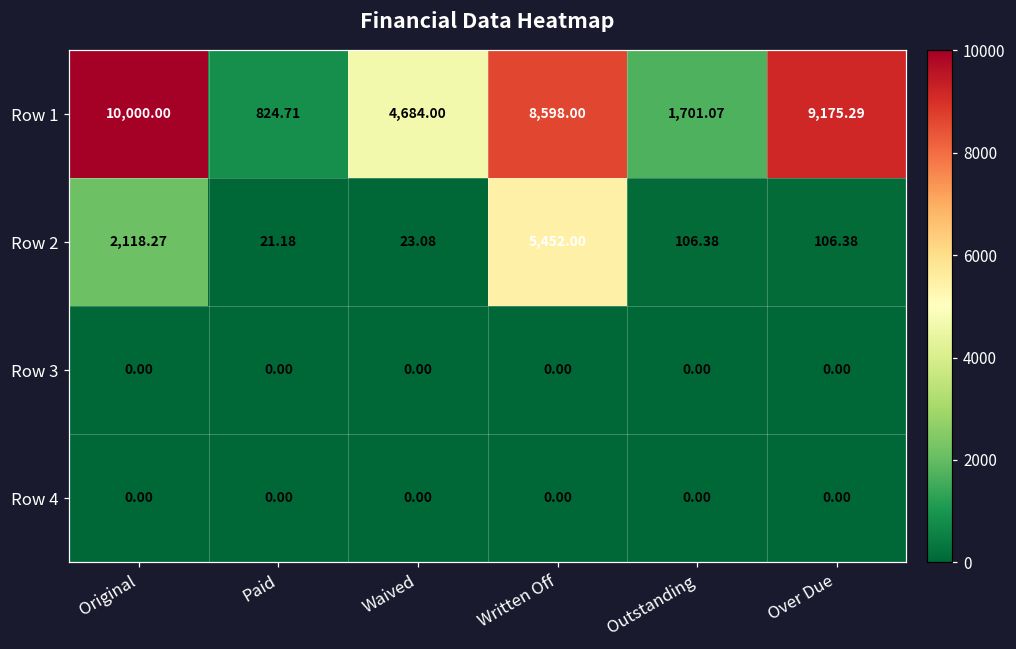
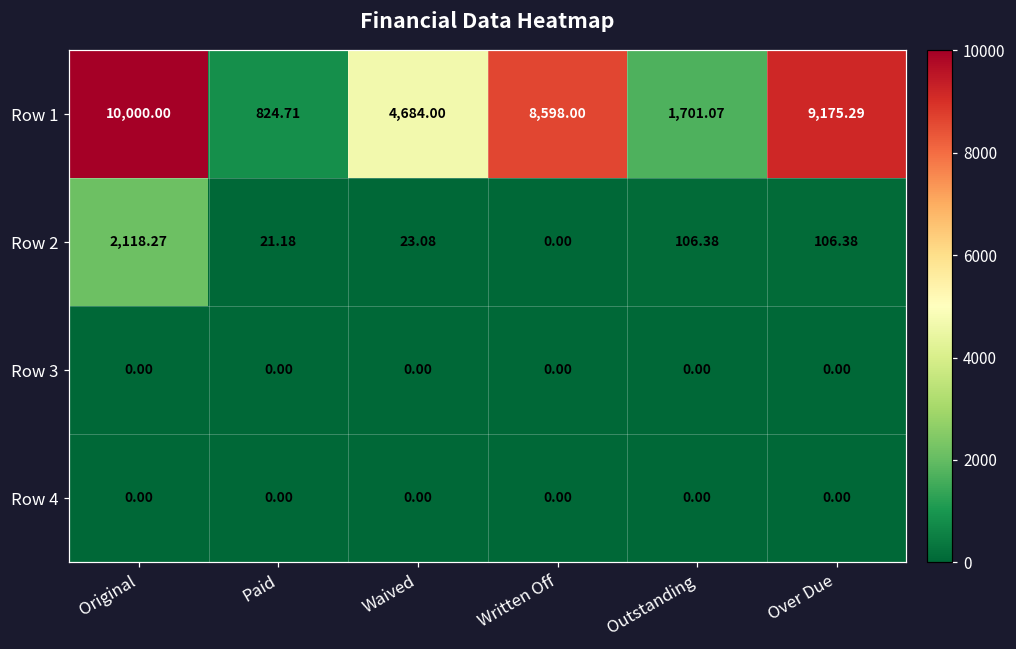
Row 2, Written Off: 5,452.00 -> 0.00
